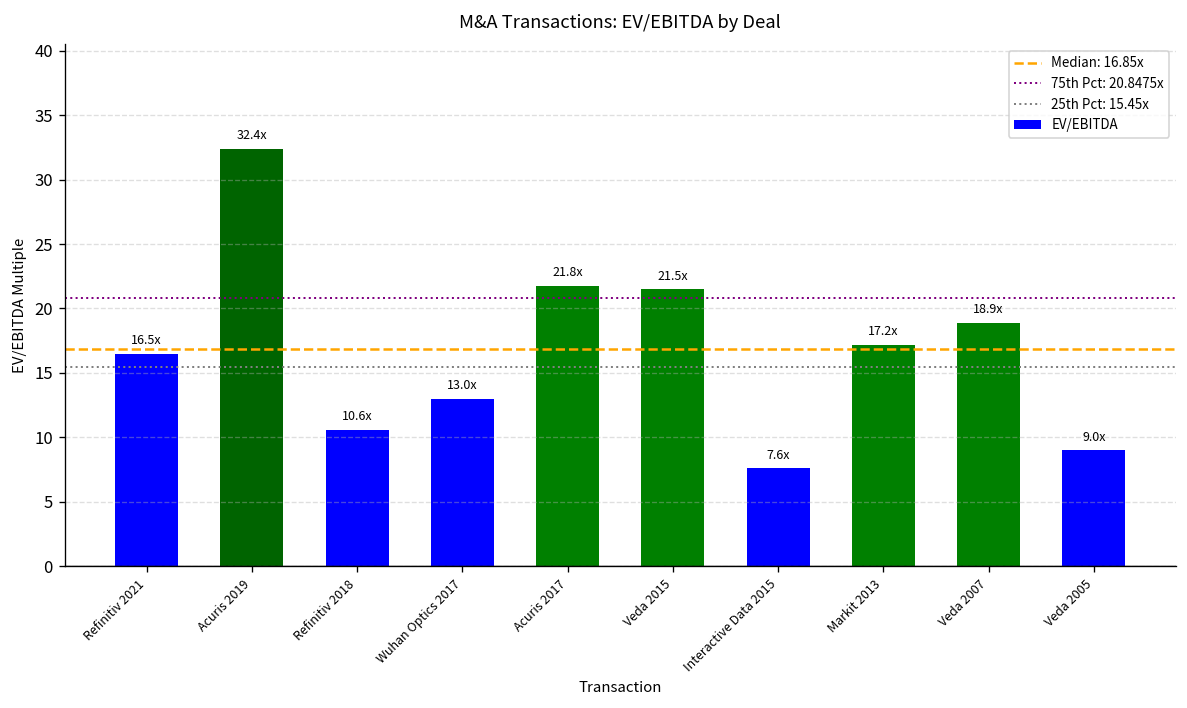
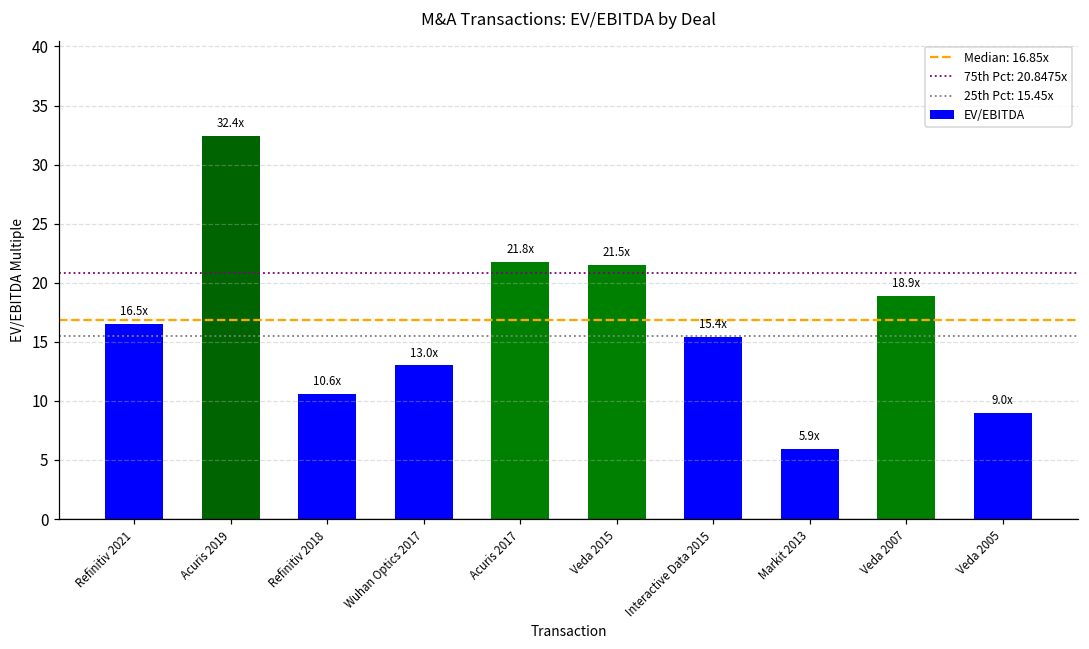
Interactive Data 2015: 7.6x -> 15.4x
Markit 2013: 17.2x -> 5.9x
